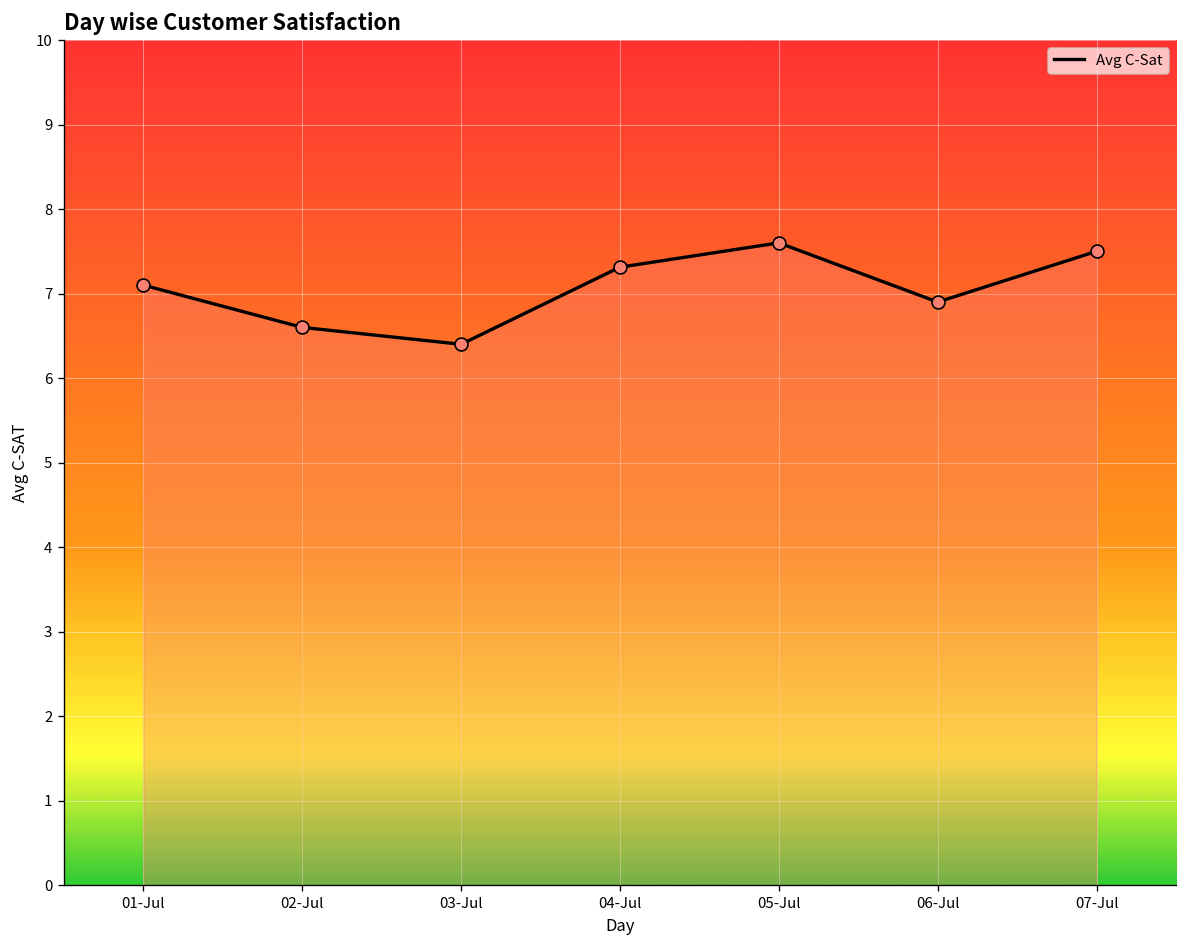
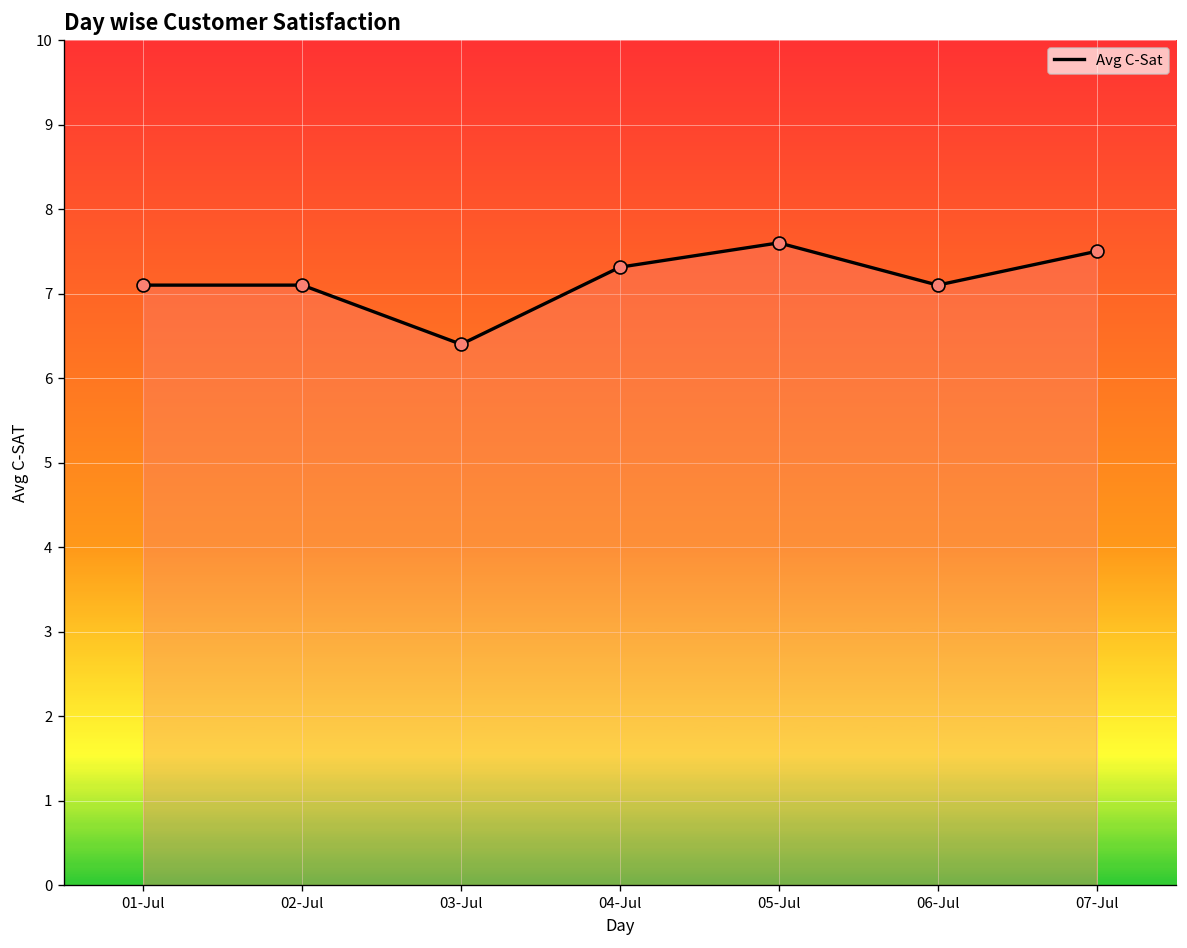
02-Jul: 6.6 -> 7.1
06-Jul: 6.9 -> 7.1
